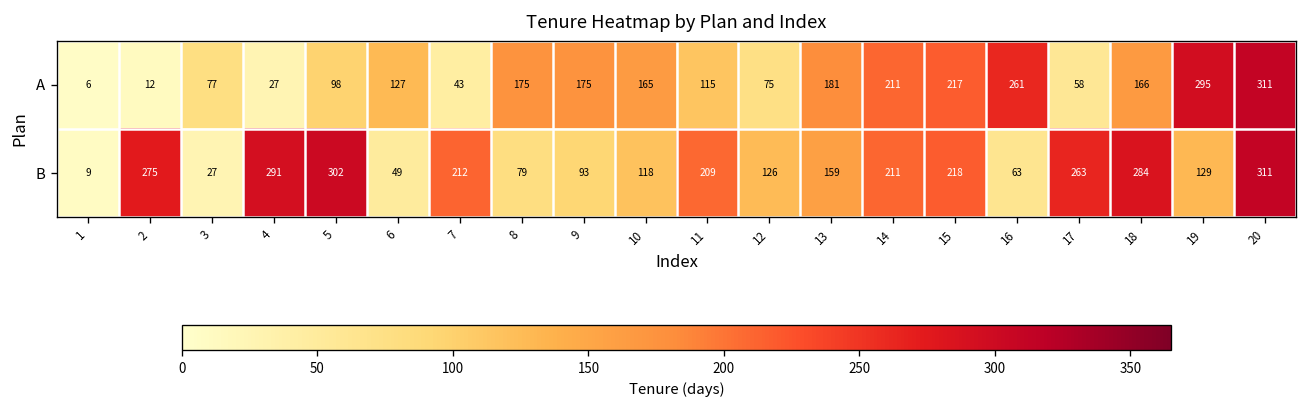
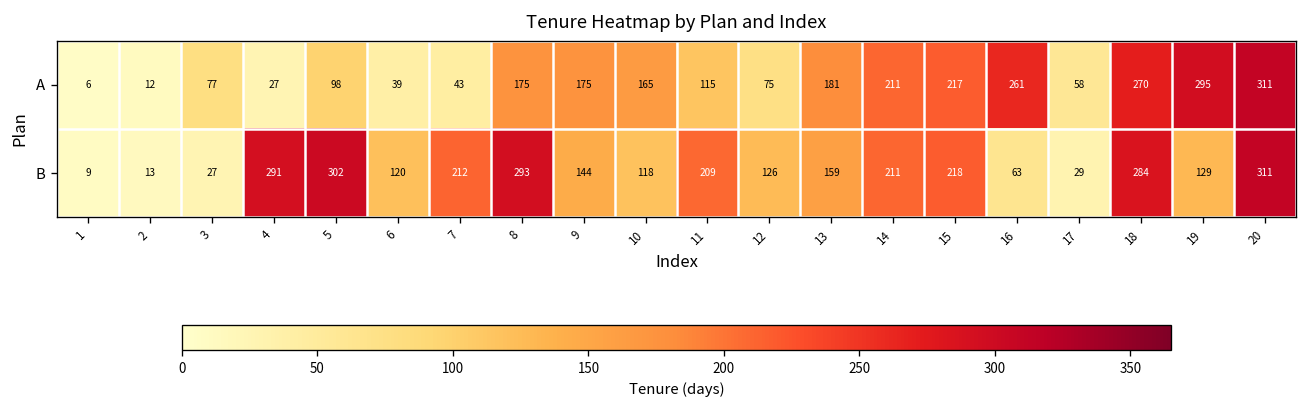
A, 6: 127 -> 39
A, 18: 166 -> 270
B, 2: 275 -> 13
B, 6: 49 -> 120
B, 8: 79 -> 293
B, 9: 93 -> 144
B, 17: 263 -> 29
